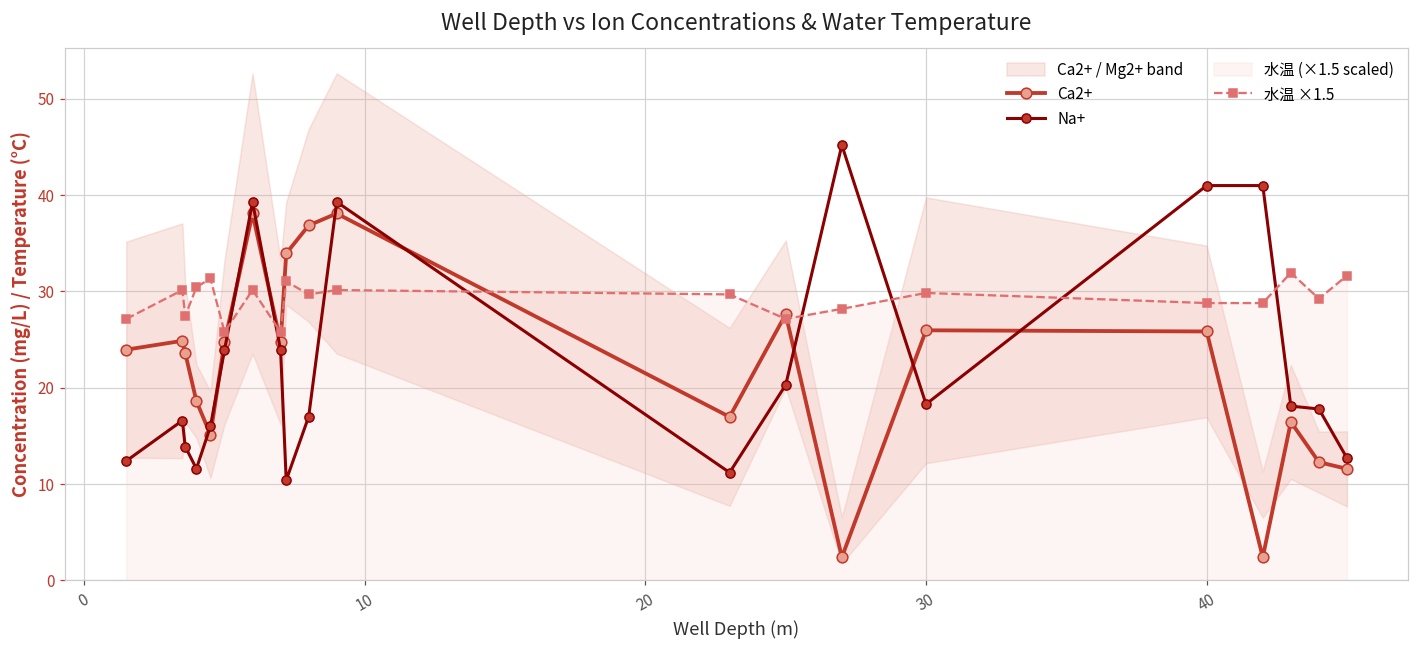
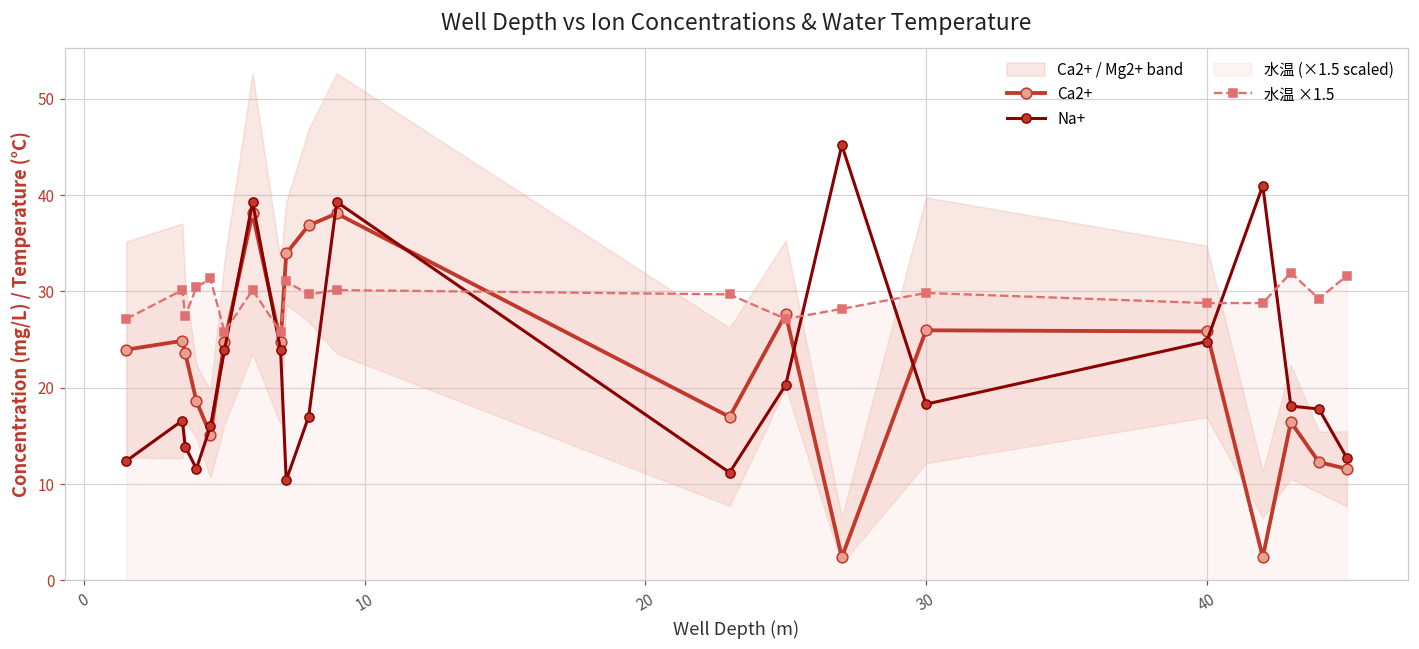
Na+, 40: 41 -> 25
